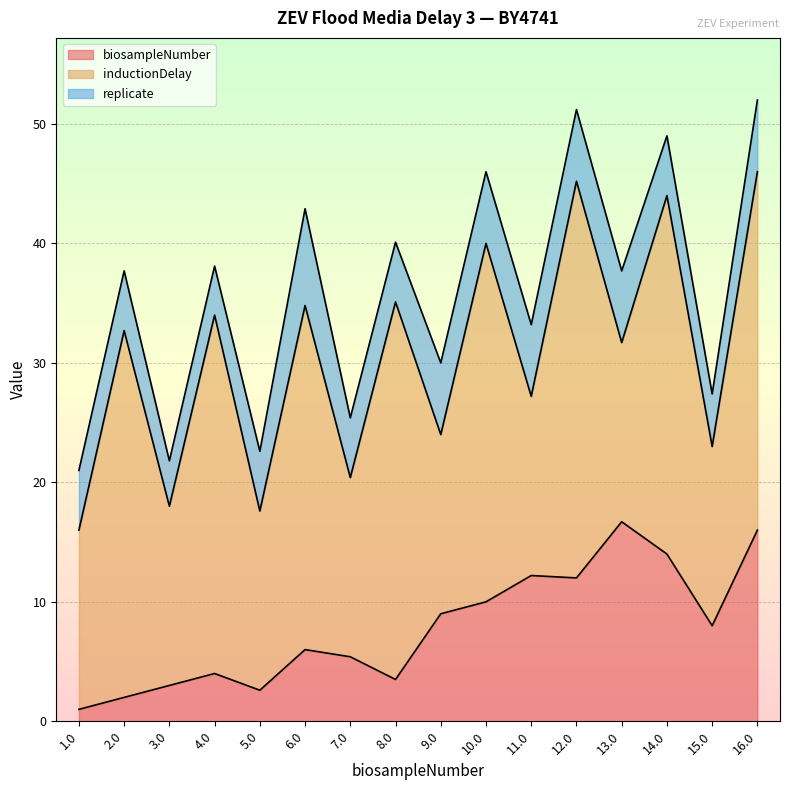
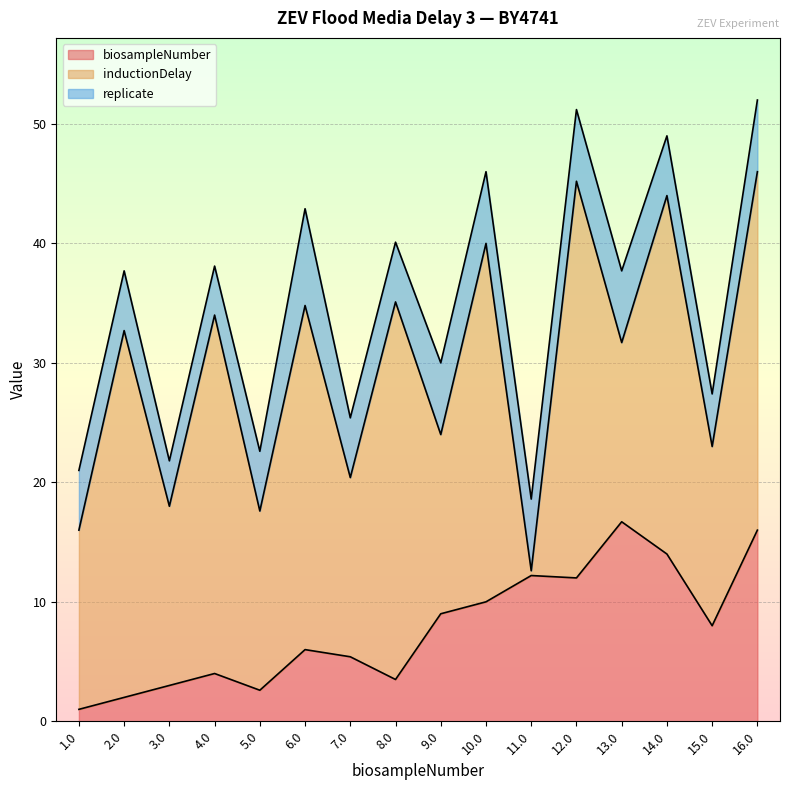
inductionDelay, 11.0: 15.0 -> 0.4
